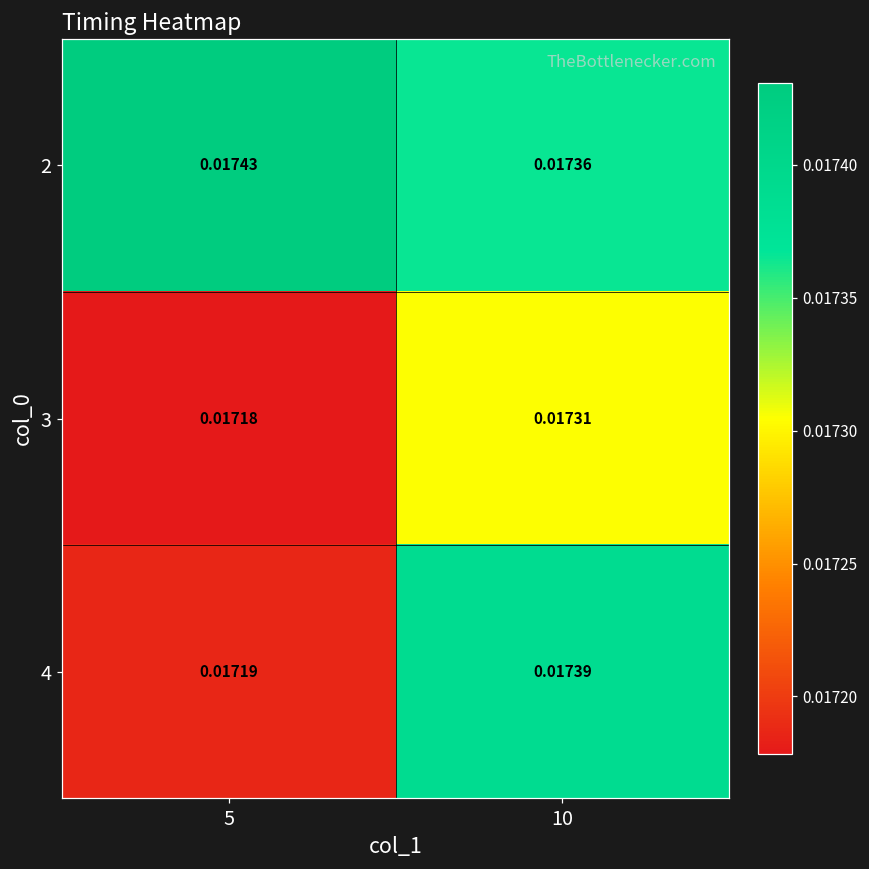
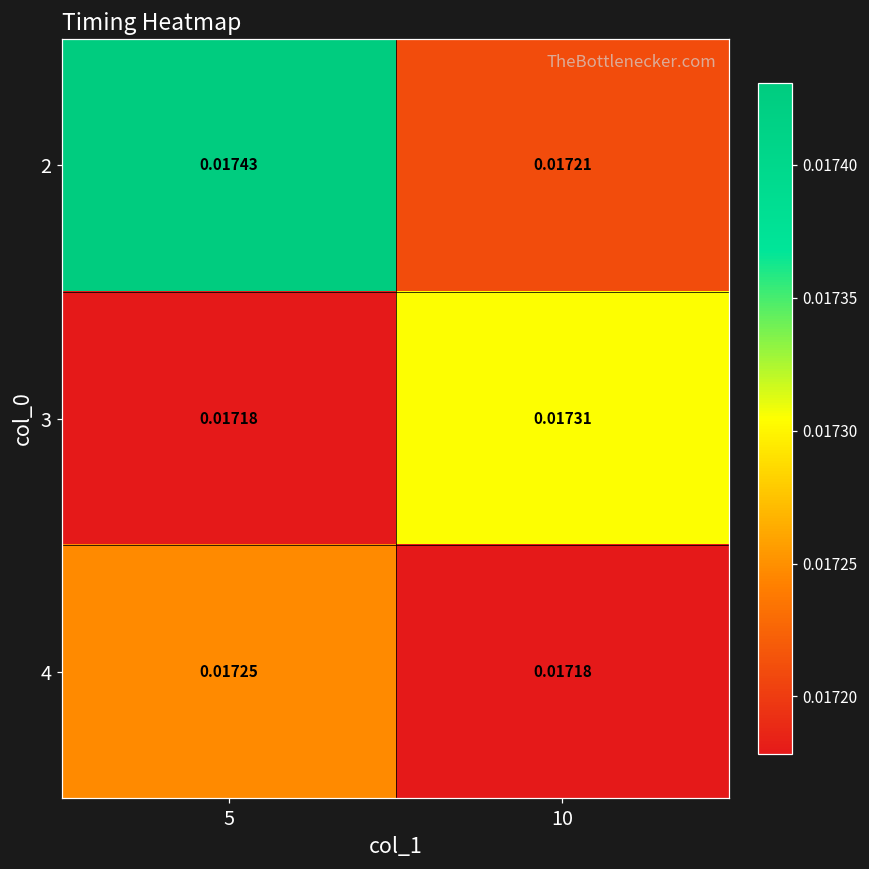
2, 10: 0.01736 -> 0.01721
4, 5: 0.01719 -> 0.01725
4, 10: 0.01739 -> 0.01718
